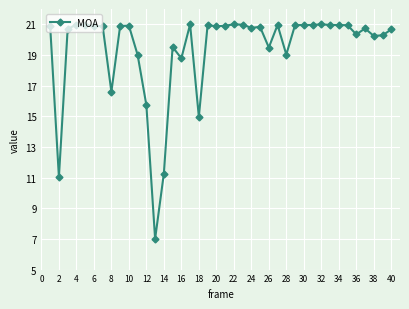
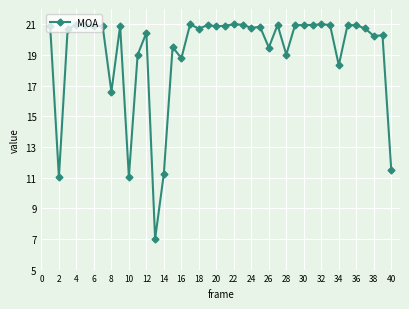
10: 20.9 -> 11.0
12: 15.7 -> 20.5
18: 15.0 -> 20.7
34: 21.0 -> 18.3
36: 20.3 -> 20.9
40: 20.7 -> 11.5
